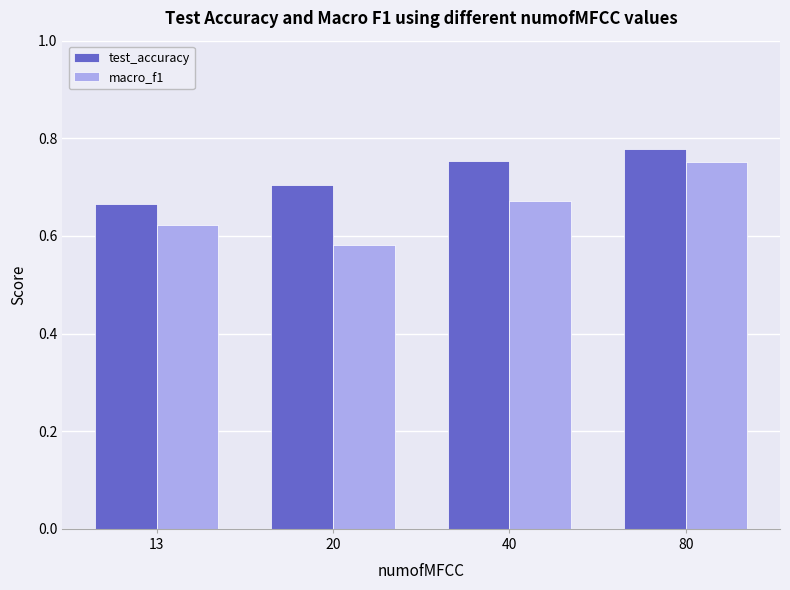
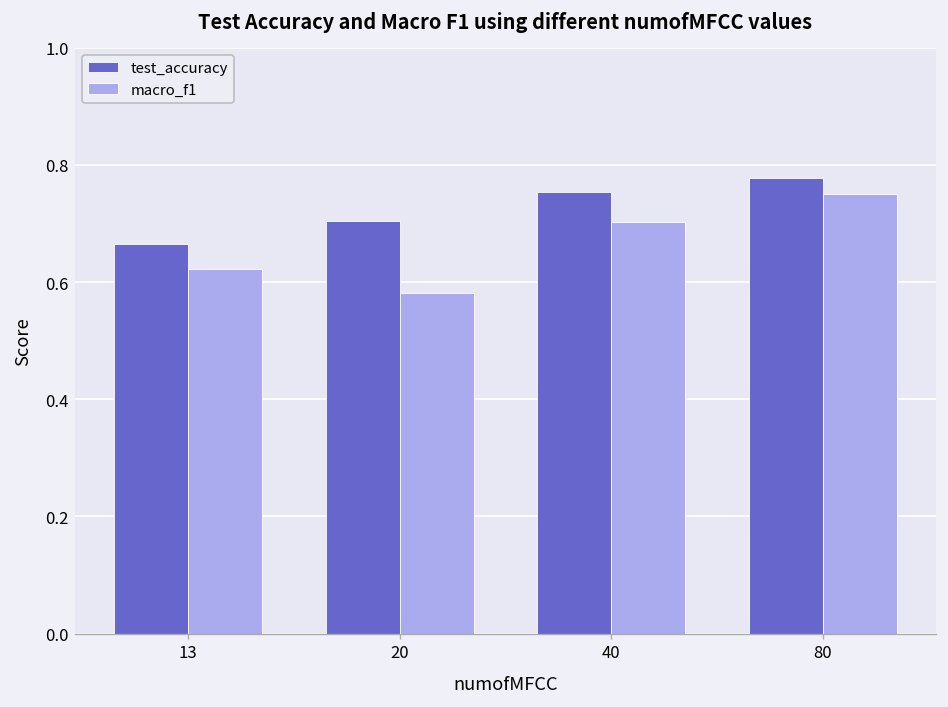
macro_f1, 40: 0.67 -> 0.70
